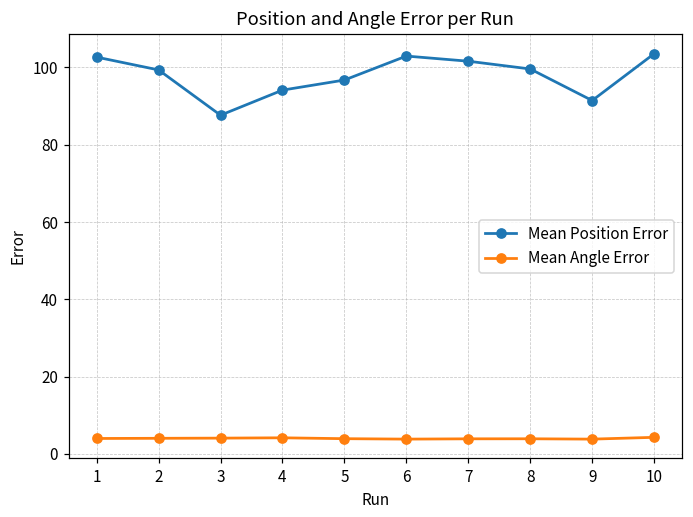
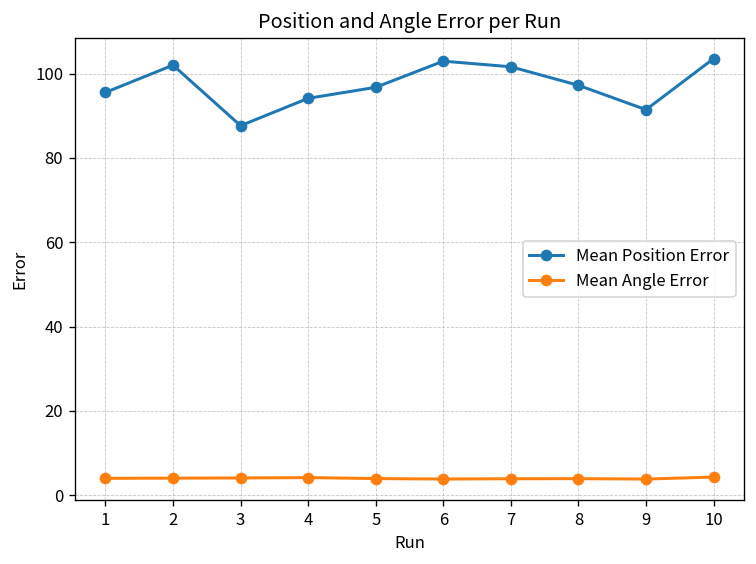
Mean Position Error, 1: 103 -> 96
Mean Position Error, 2: 99 -> 102
Mean Position Error, 8: 100 -> 97
